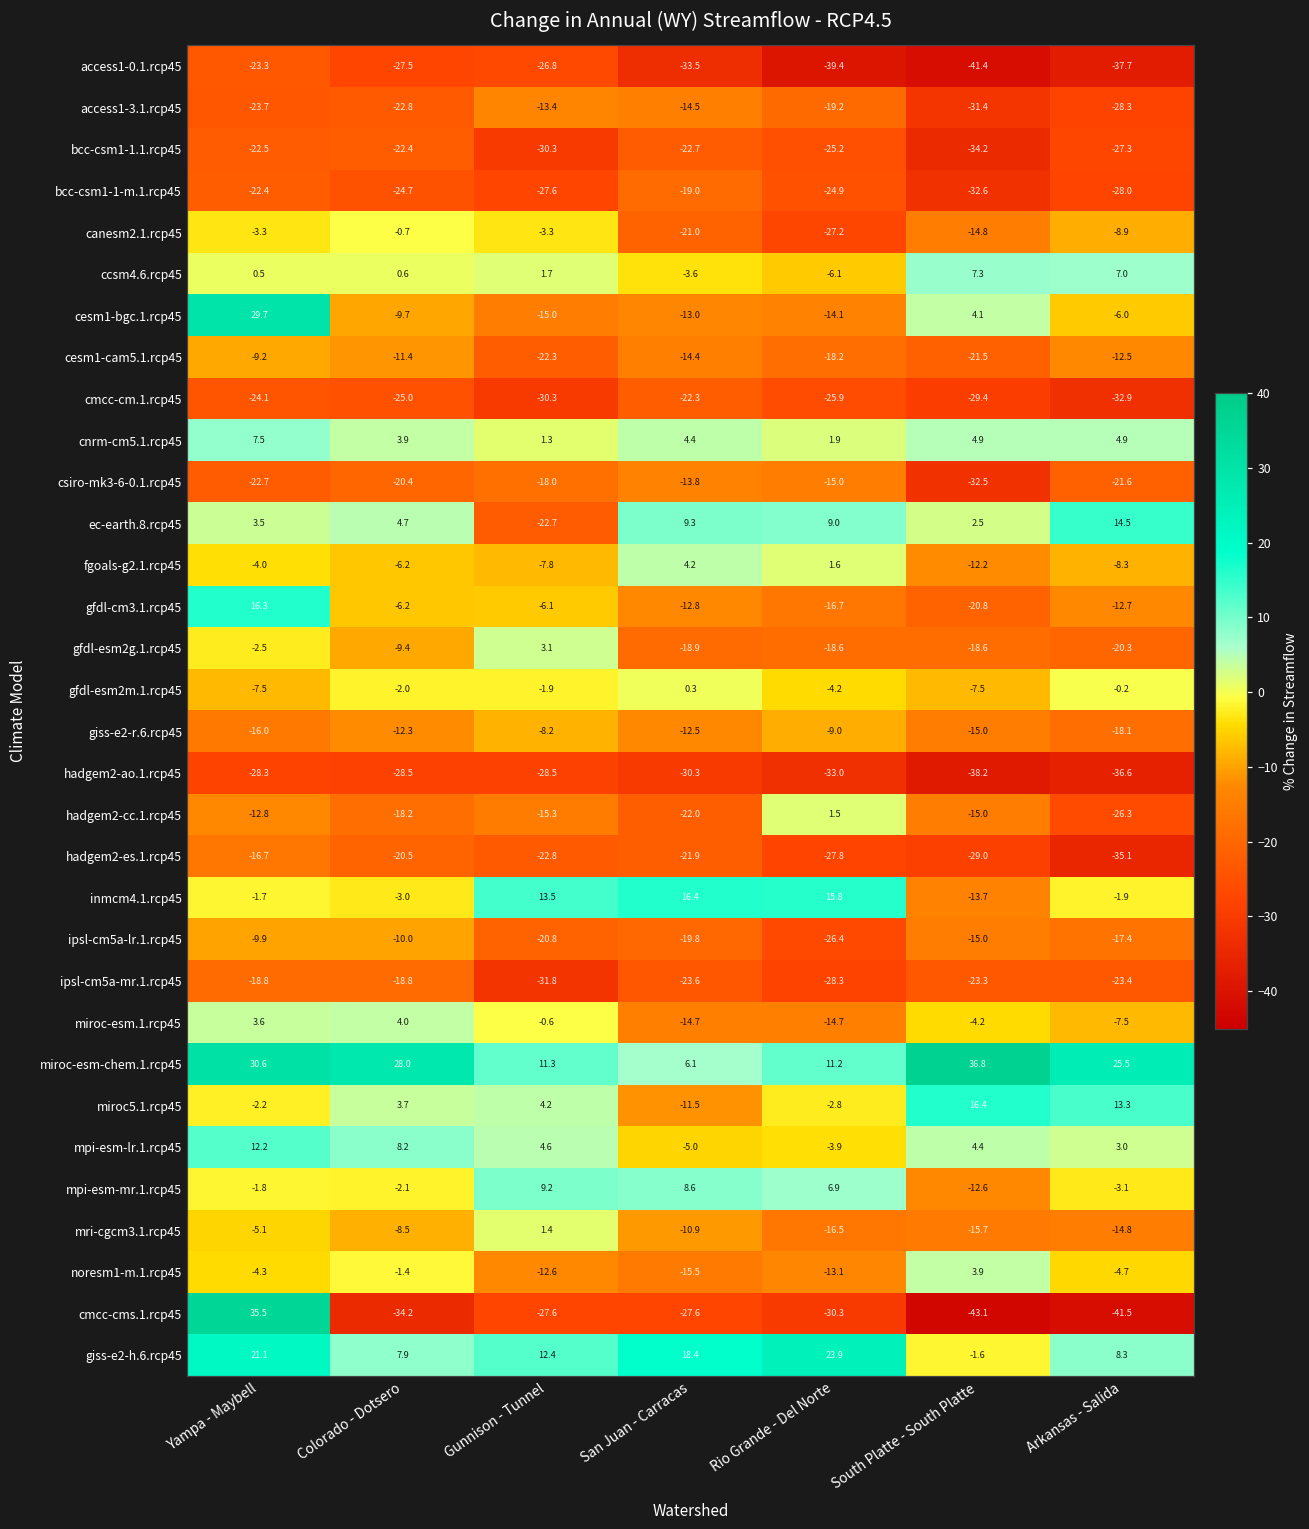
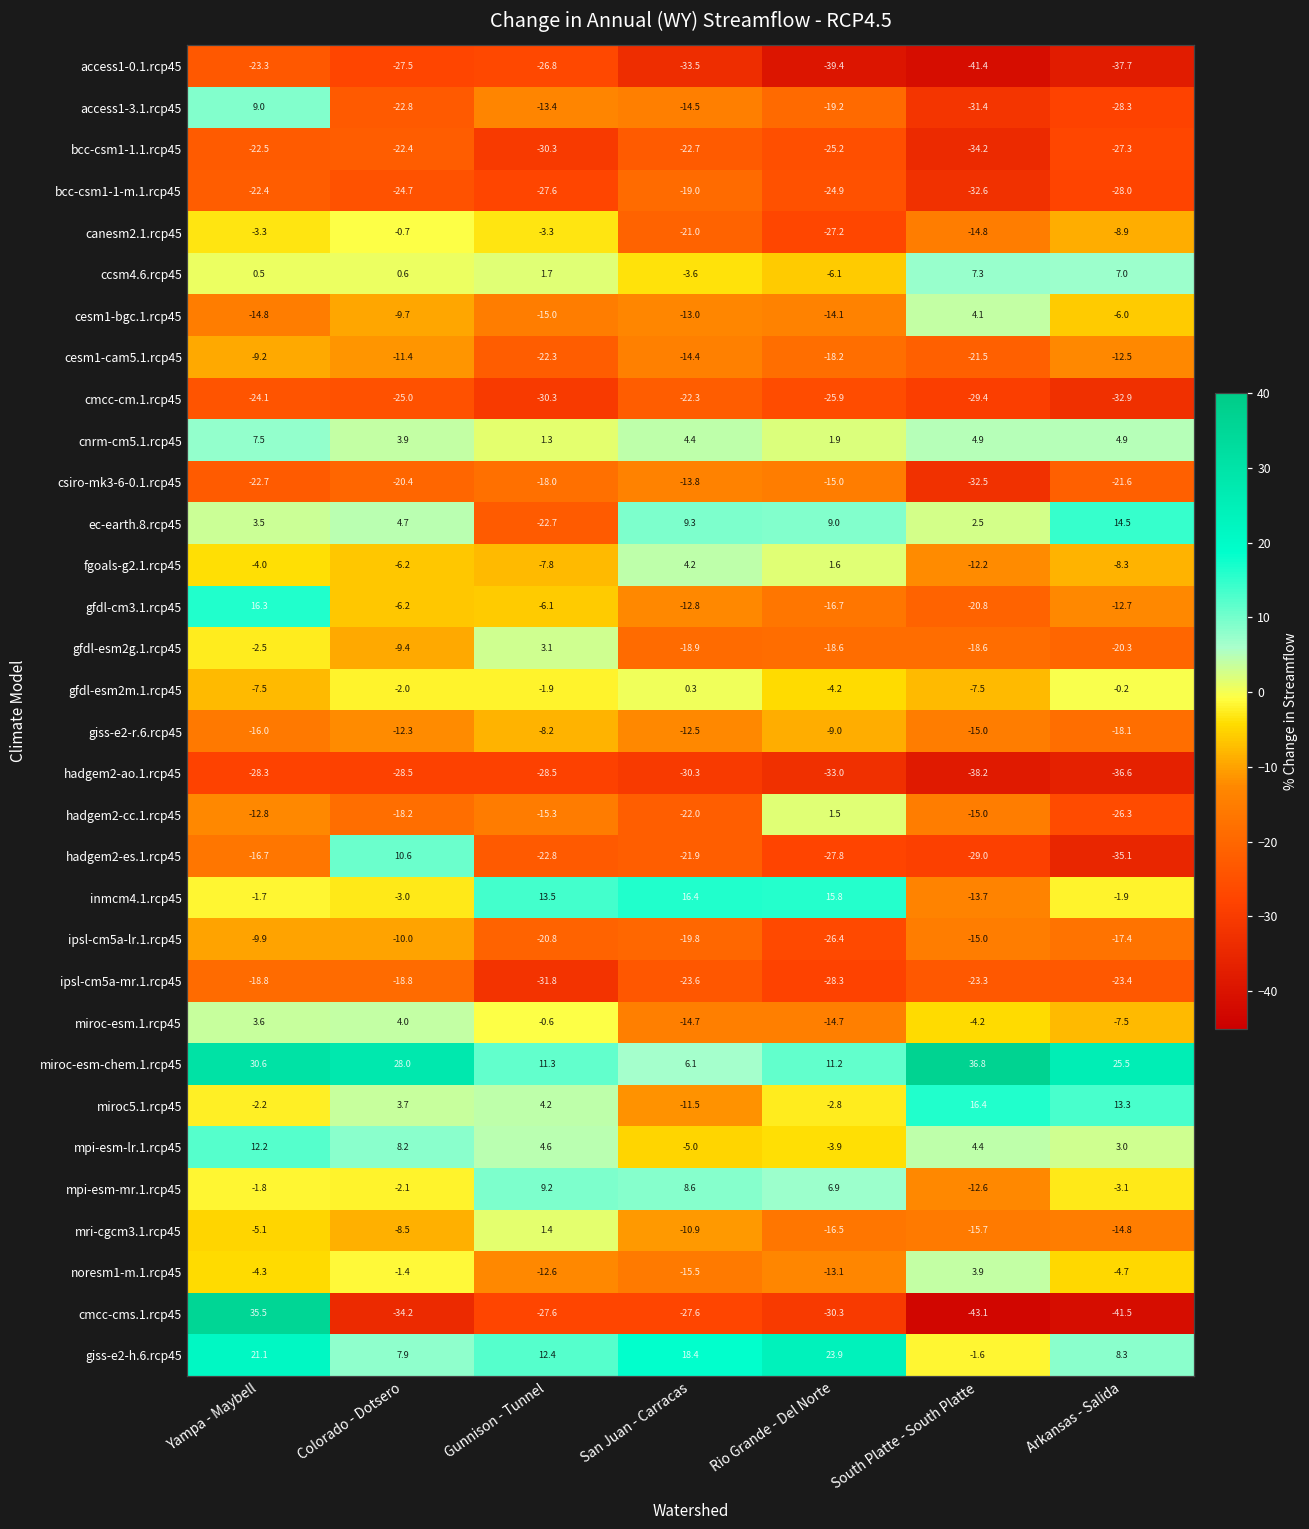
access1-3.1.rcp45, Yampa - Maybell: -23.7 -> 9.0
cesm1-bgc.1.rcp45, Yampa - Maybell: 29.7 -> -14.8
hadgem2-es.1.rcp45, Colorado - Dotsero: -20.5 -> 10.6
